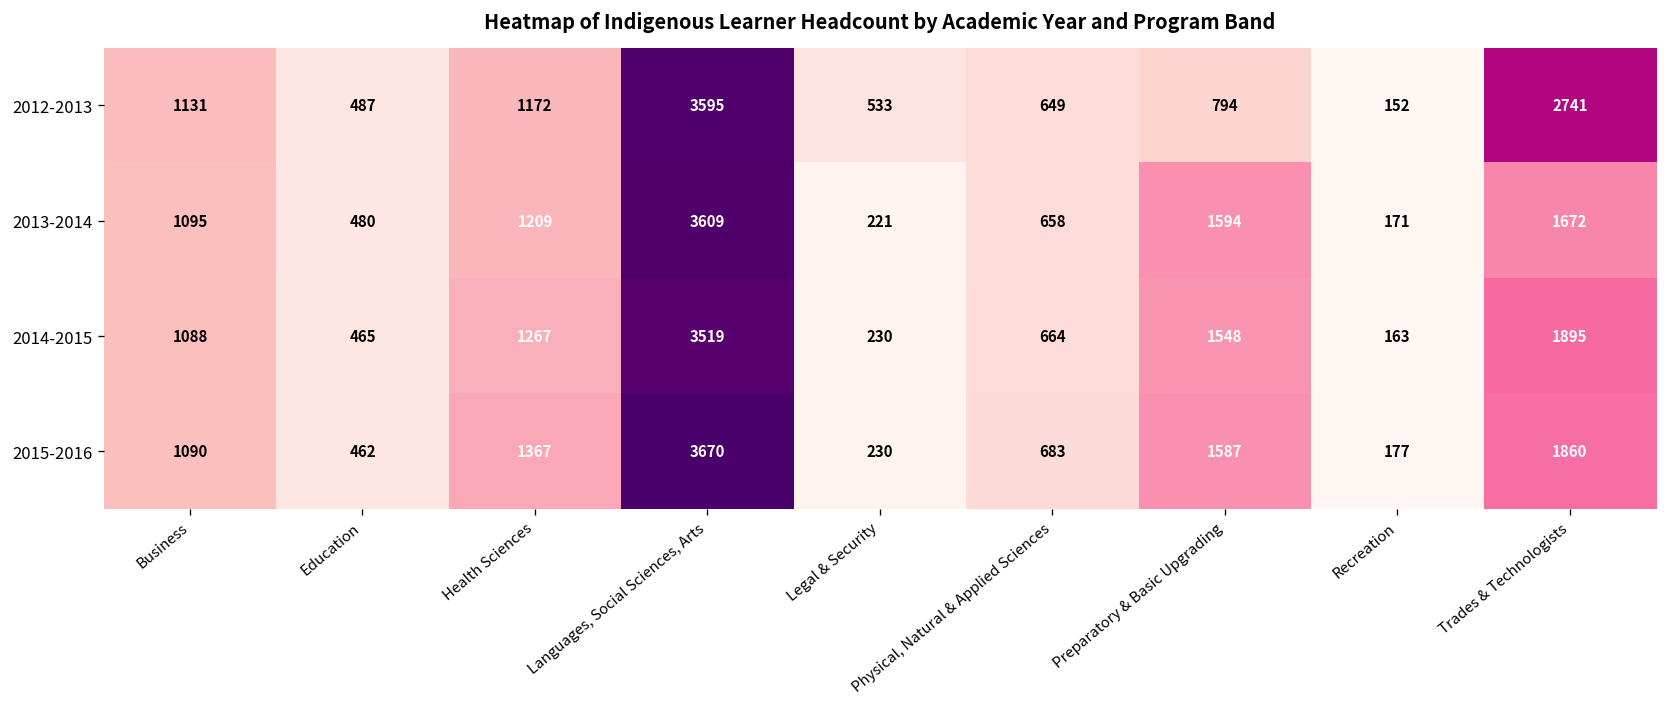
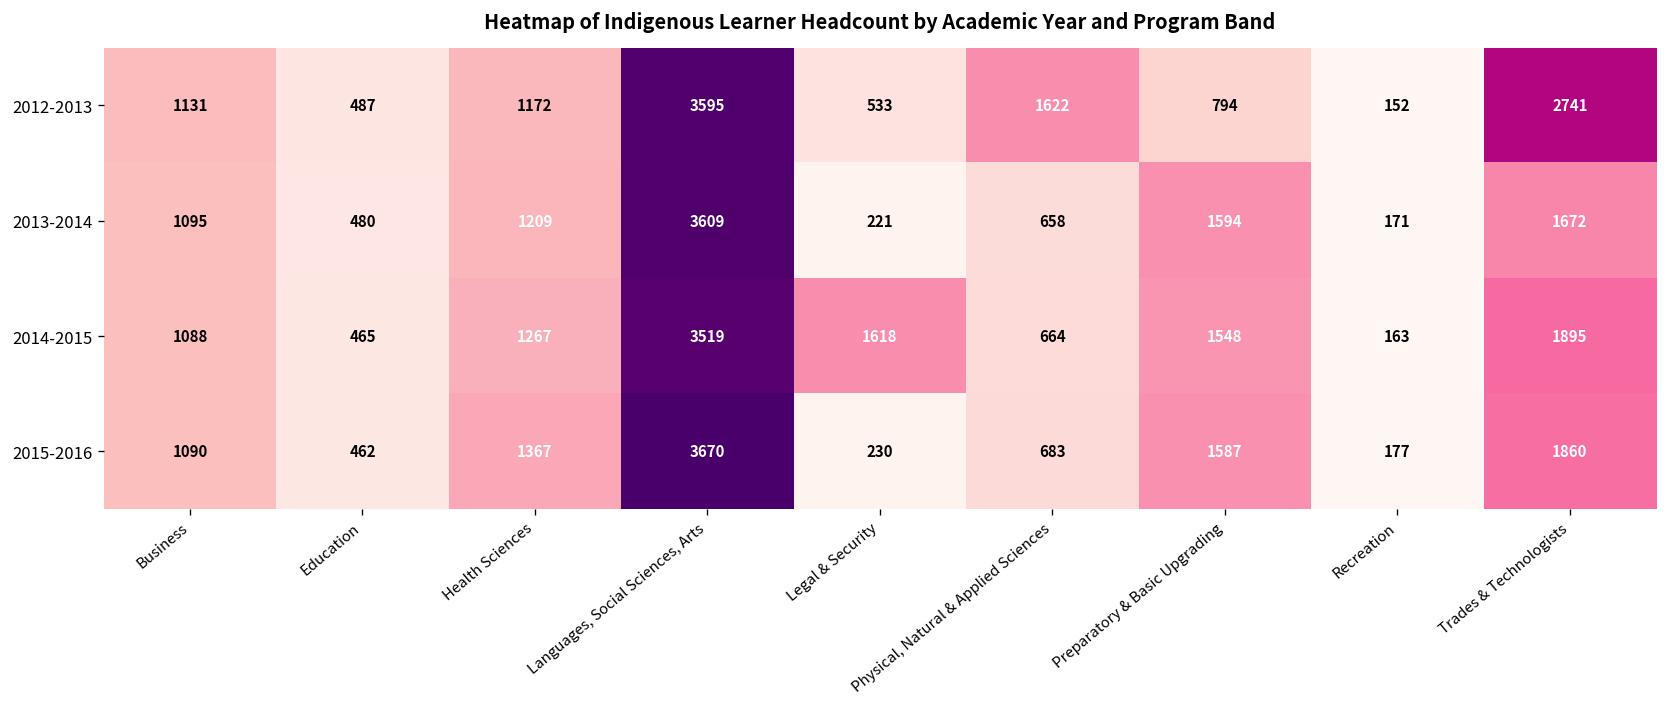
2012-2013, Physical, Natural & Applied Sciences: 649 -> 1622
2014-2015, Legal & Security: 230 -> 1618
